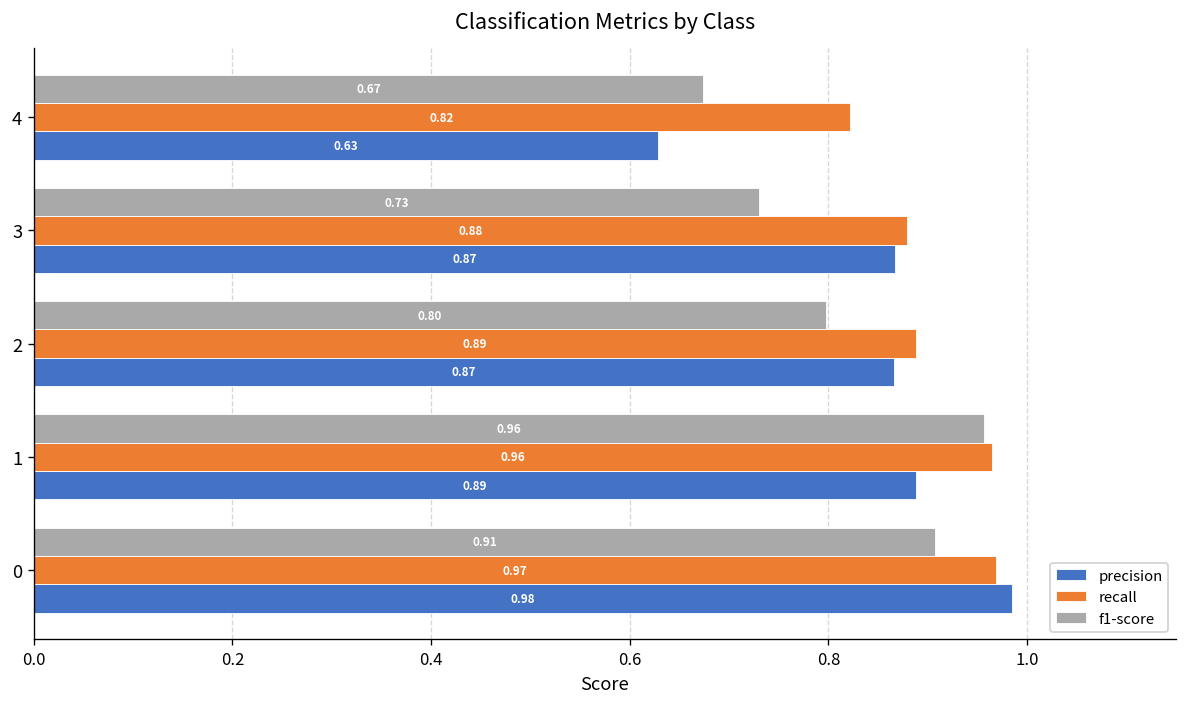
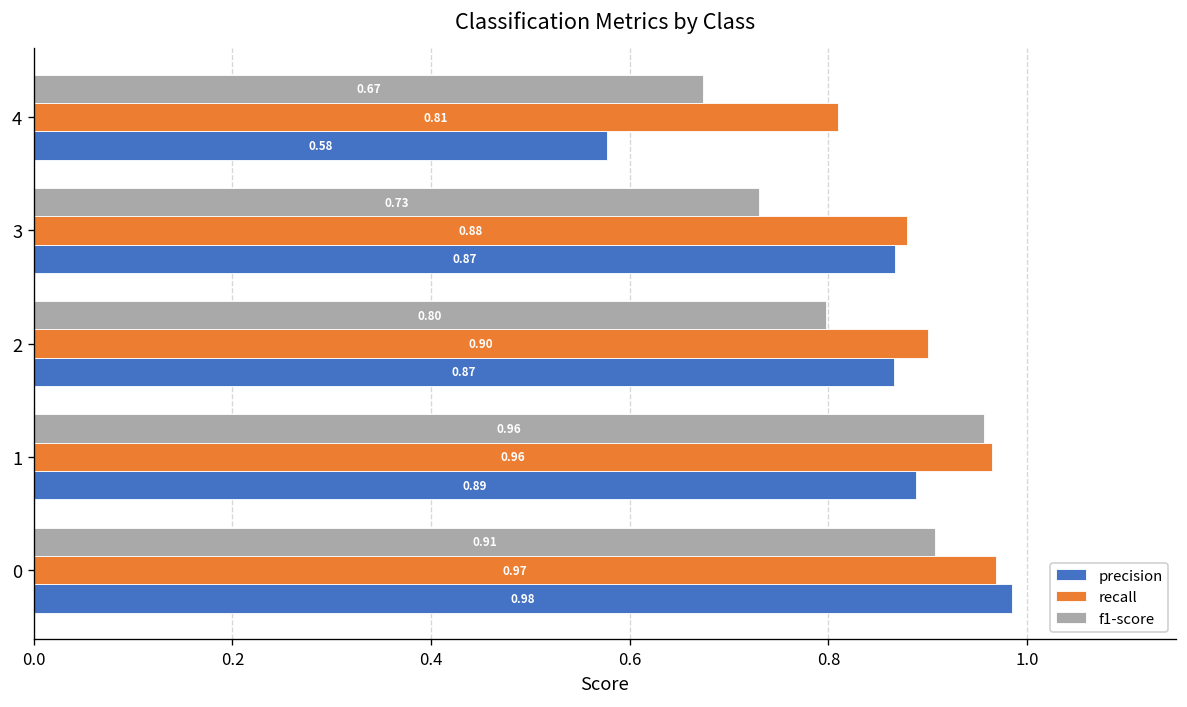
recall, 4: 0.82 -> 0.81
precision, 4: 0.63 -> 0.58
recall, 2: 0.89 -> 0.90
